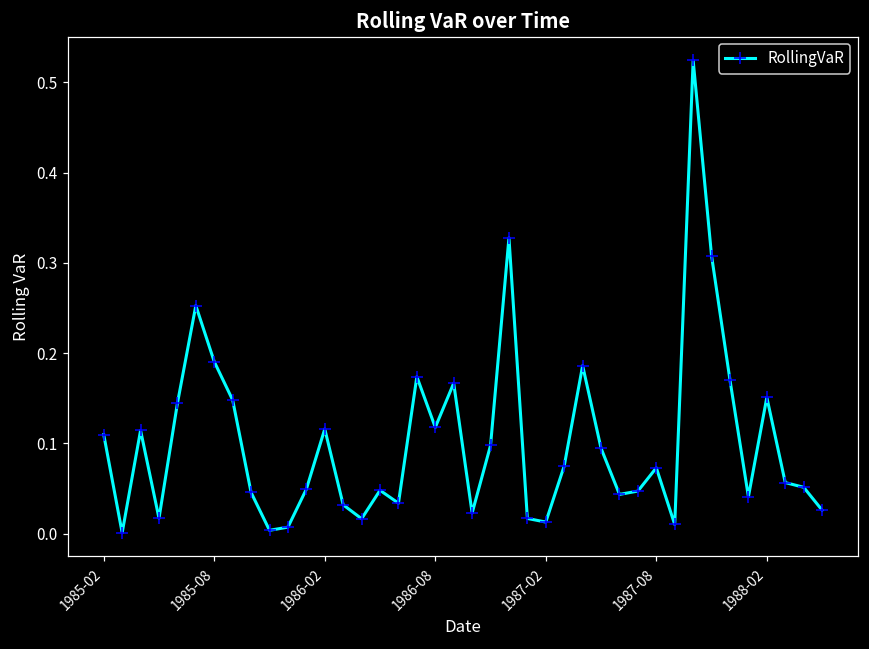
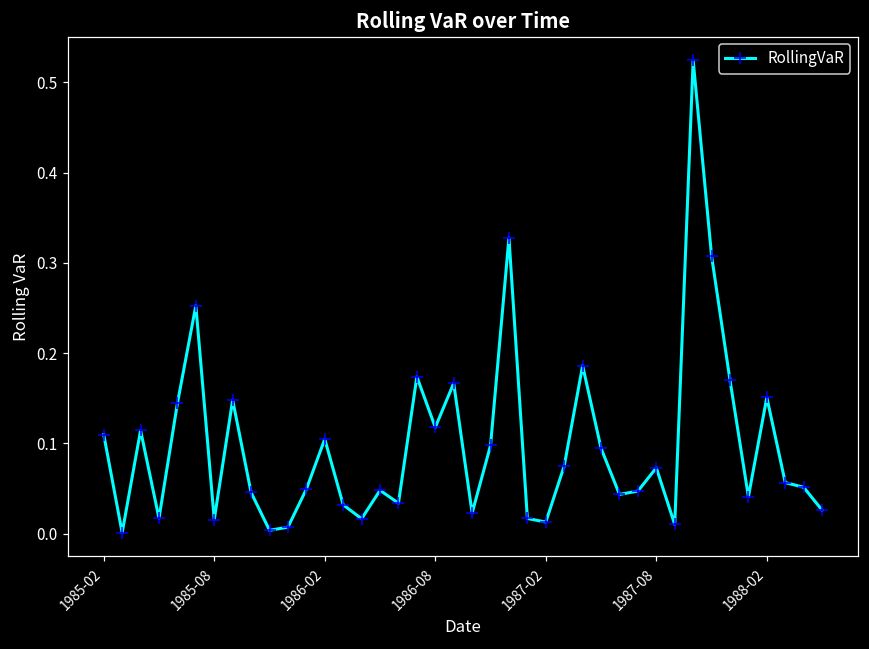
1985-08: 0.19 -> 0.02
1986-02: 0.12 -> 0.10
